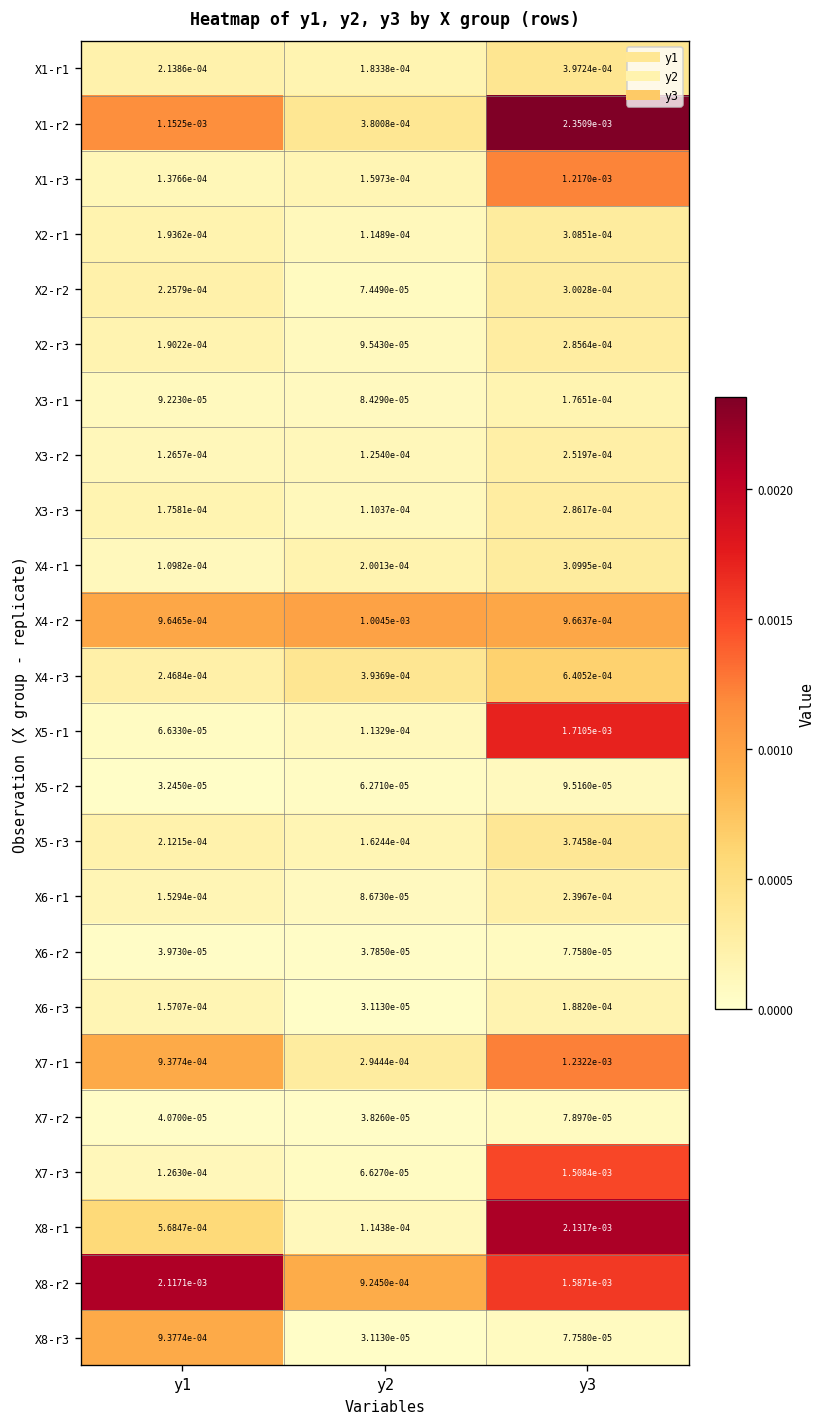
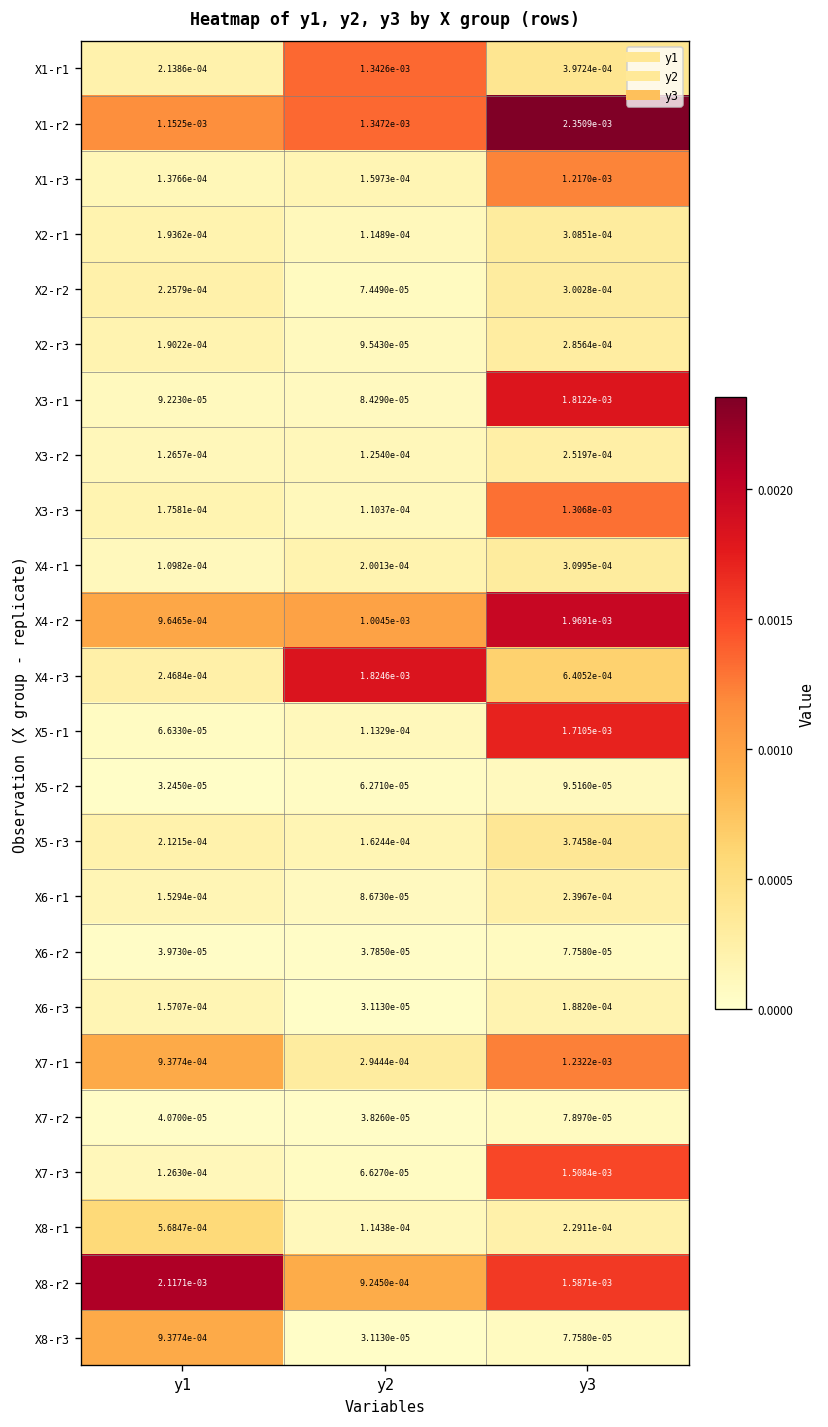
X1-r1, y2: 1.8338e-04 -> 1.3426e-03
X1-r2, y2: 3.8008e-04 -> 1.3472e-03
X3-r1, y3: 1.7651e-04 -> 1.8122e-03
X3-r3, y3: 2.8617e-04 -> 1.3068e-03
X4-r2, y3: 9.6637e-04 -> 1.9691e-03
X4-r3, y2: 3.9369e-04 -> 1.8246e-03
X8-r1, y3: 2.1317e-03 -> 2.2911e-04
